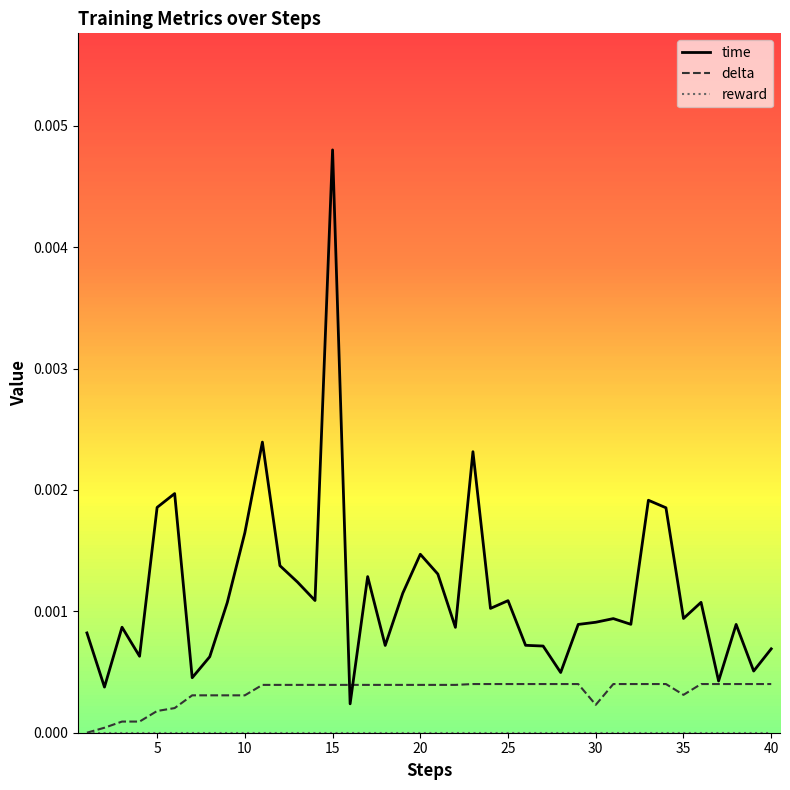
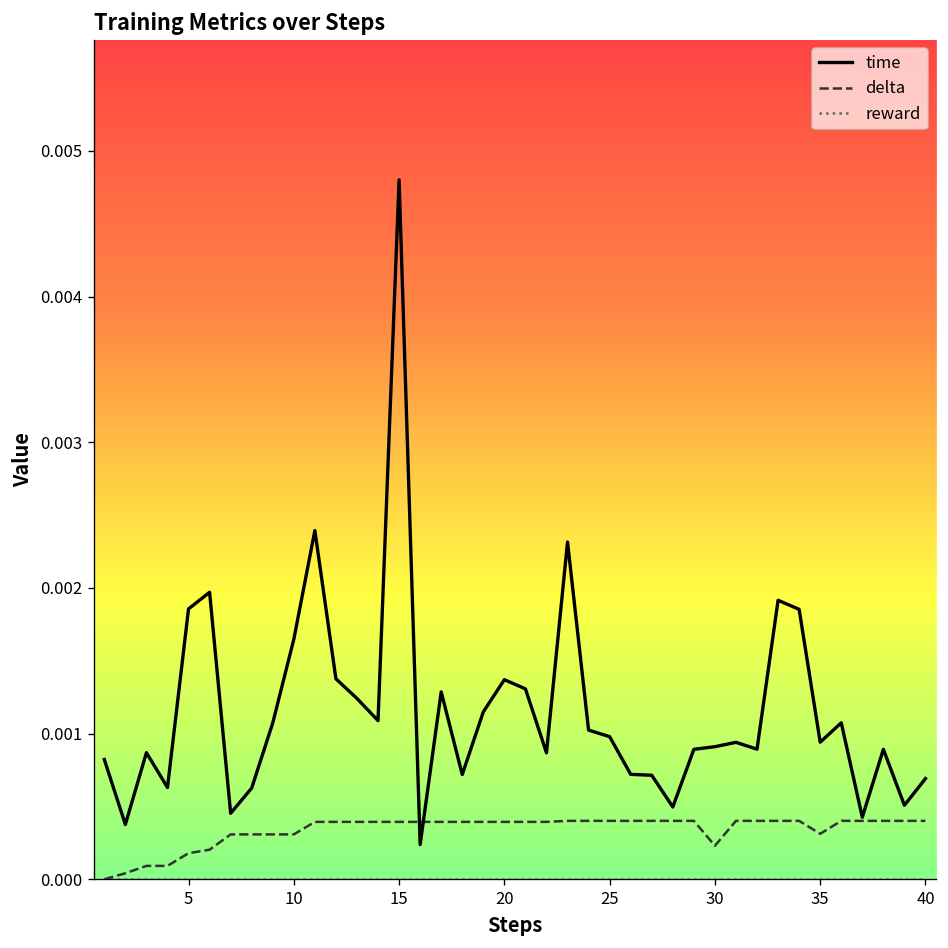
time, 20: 0.00147 -> 0.00137
time, 25: 0.00109 -> 0.00098
